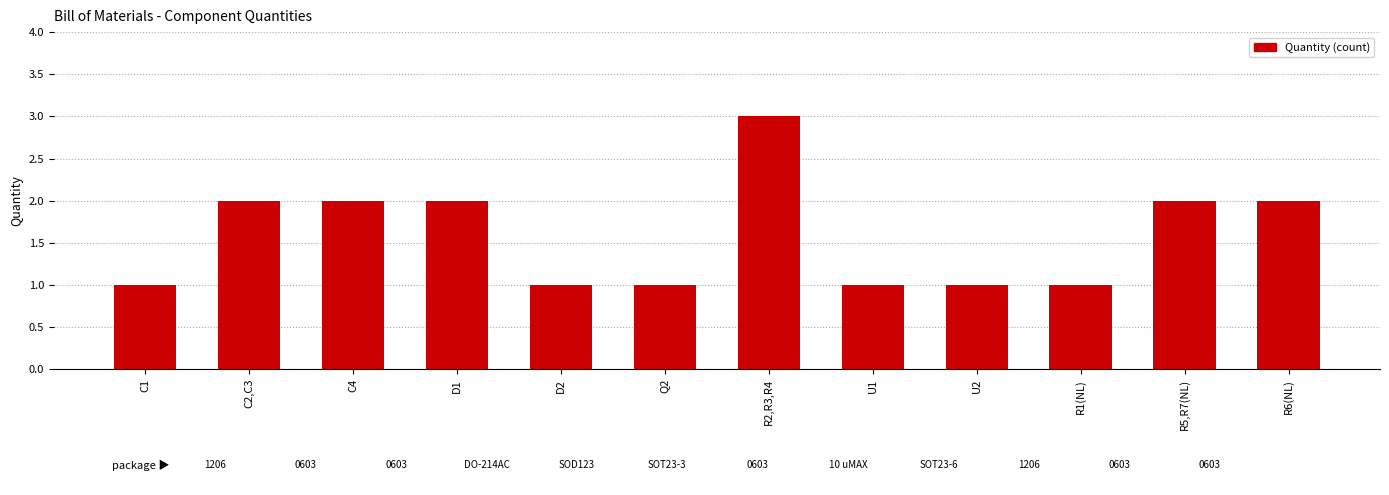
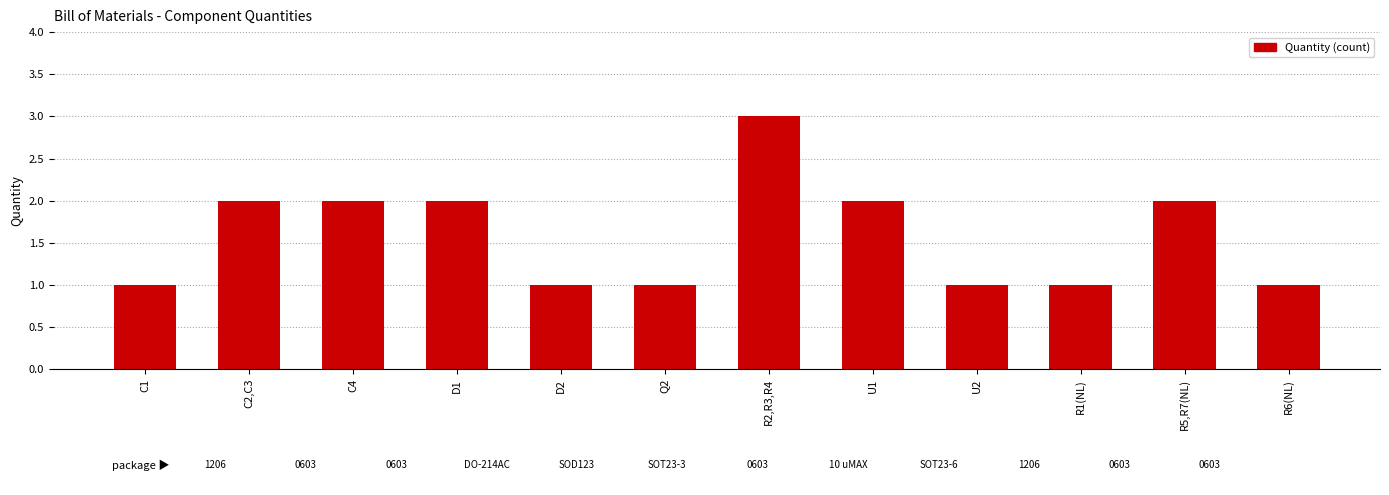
U1: 1 -> 2
R6(NL): 2 -> 1
